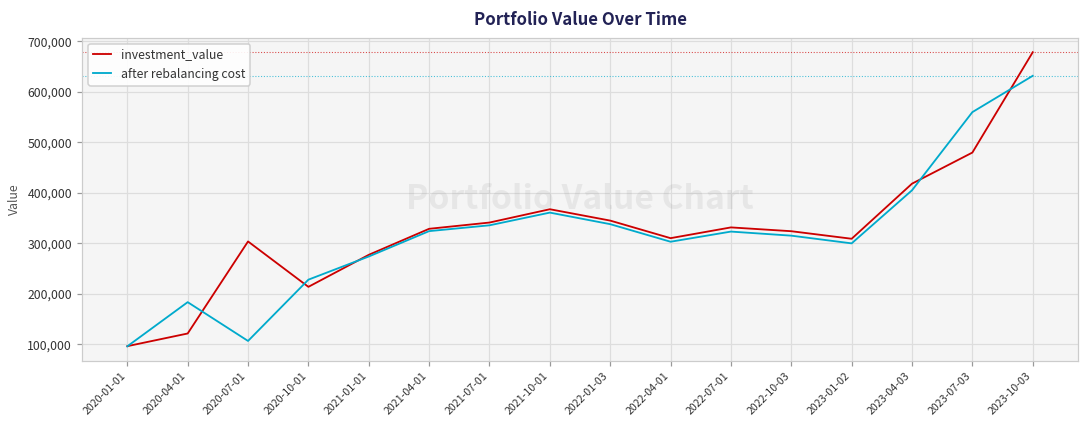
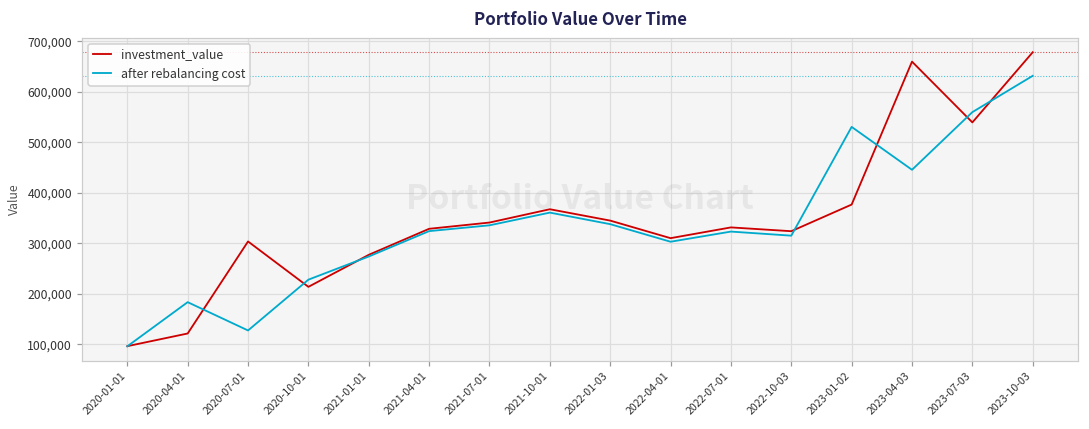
after rebalancing cost, 2020-07-01: 110,000 -> 130,000
investment_value, 2023-01-02: 310,000 -> 380,000
after rebalancing cost, 2023-01-02: 300,000 -> 530,000
investment_value, 2023-04-03: 420,000 -> 660,000
after rebalancing cost, 2023-04-03: 410,000 -> 450,000
investment_value, 2023-07-03: 480,000 -> 540,000
